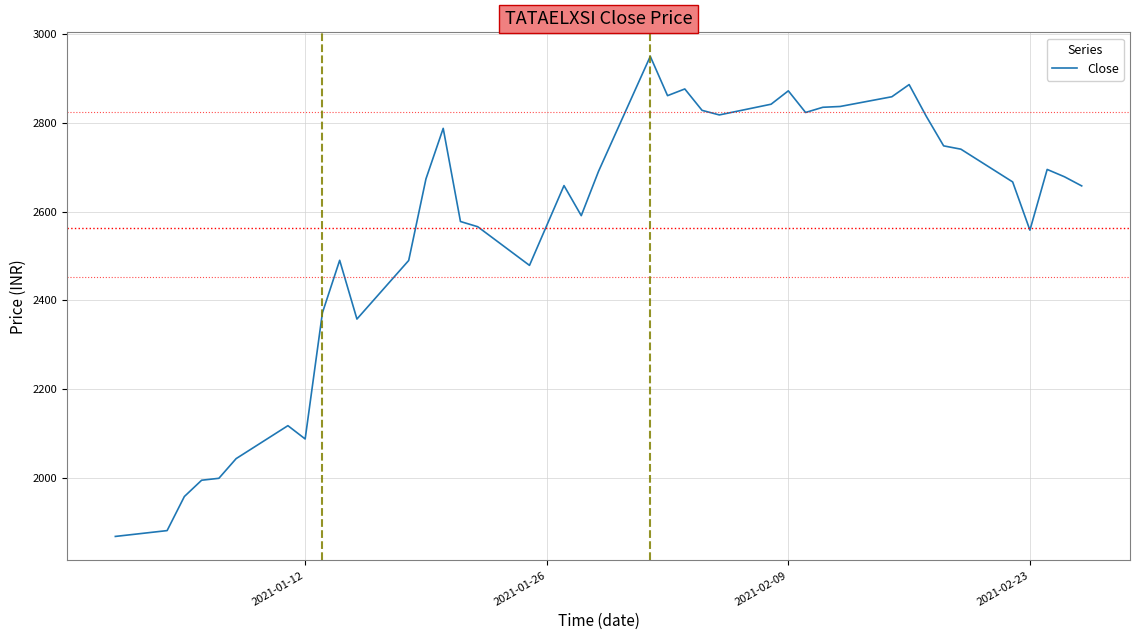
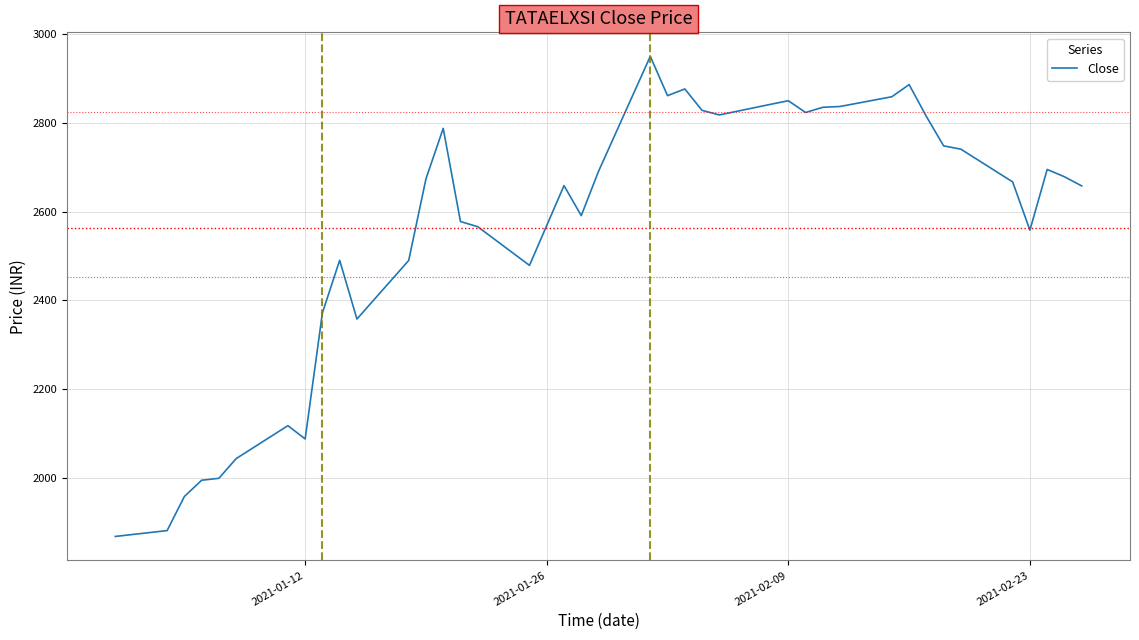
2021-02-09: 2870 -> 2850
